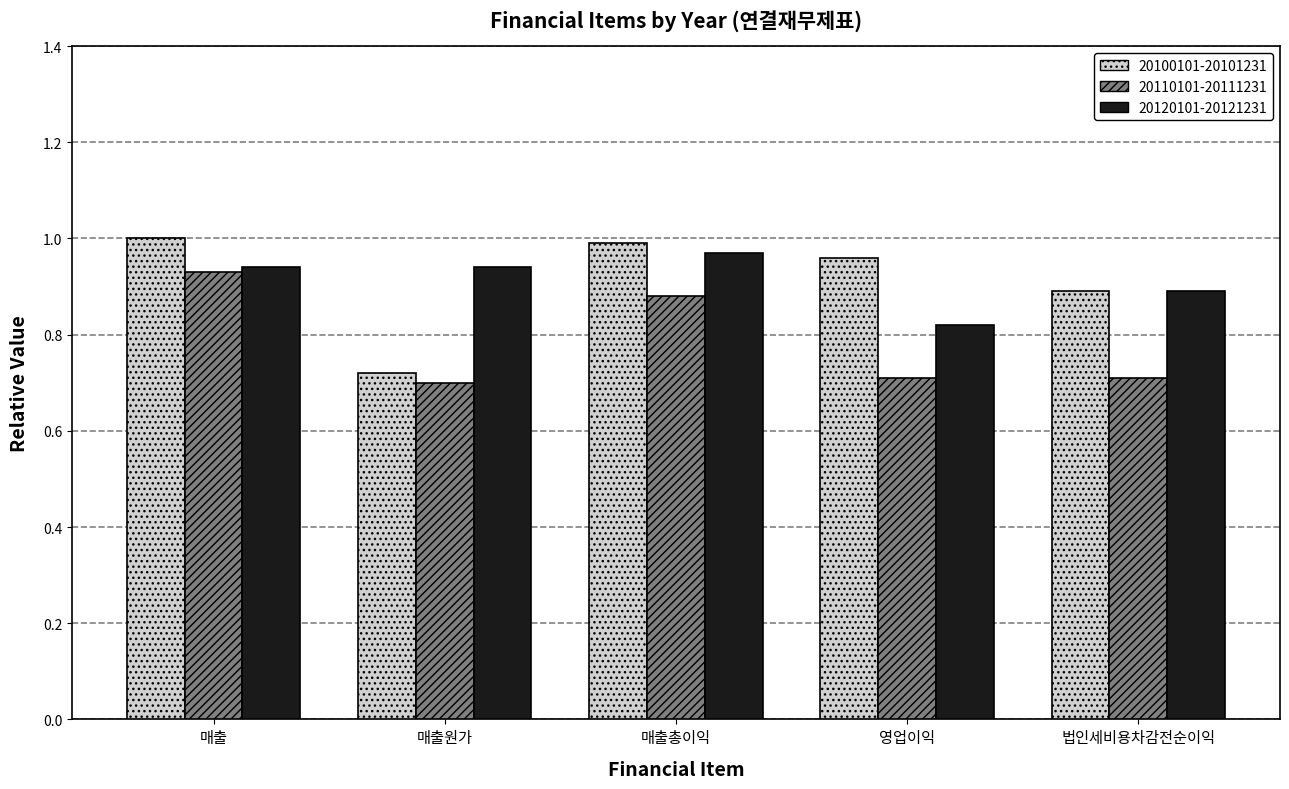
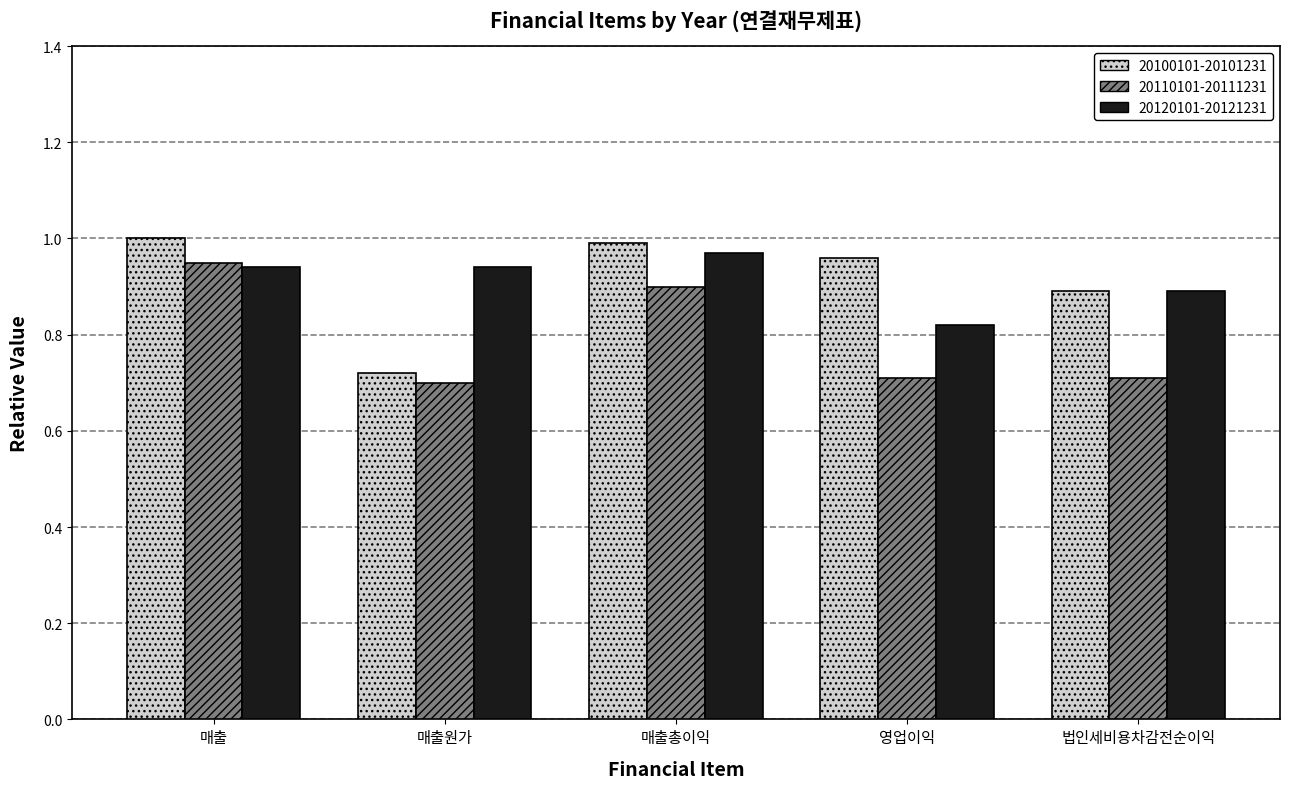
20110101-20111231, 매출: 0.93 -> 0.95
20110101-20111231, 매출총이익: 0.88 -> 0.90
